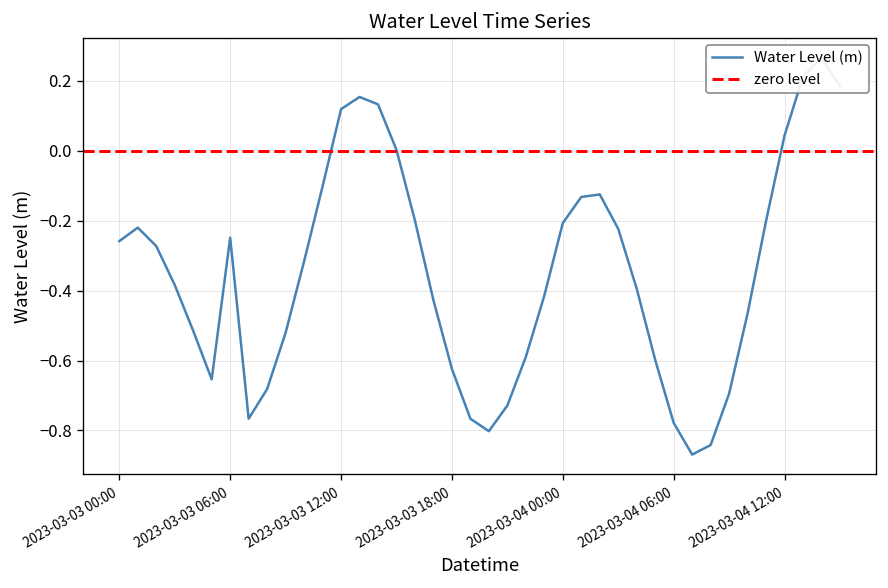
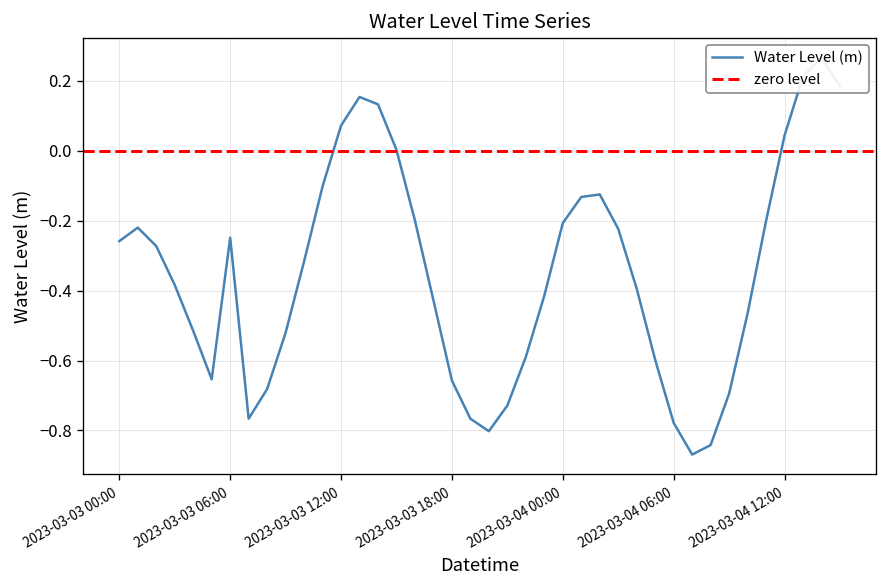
2023-03-03 12:00: 0.12 -> 0.07
2023-03-03 18:00: -0.62 -> -0.66
